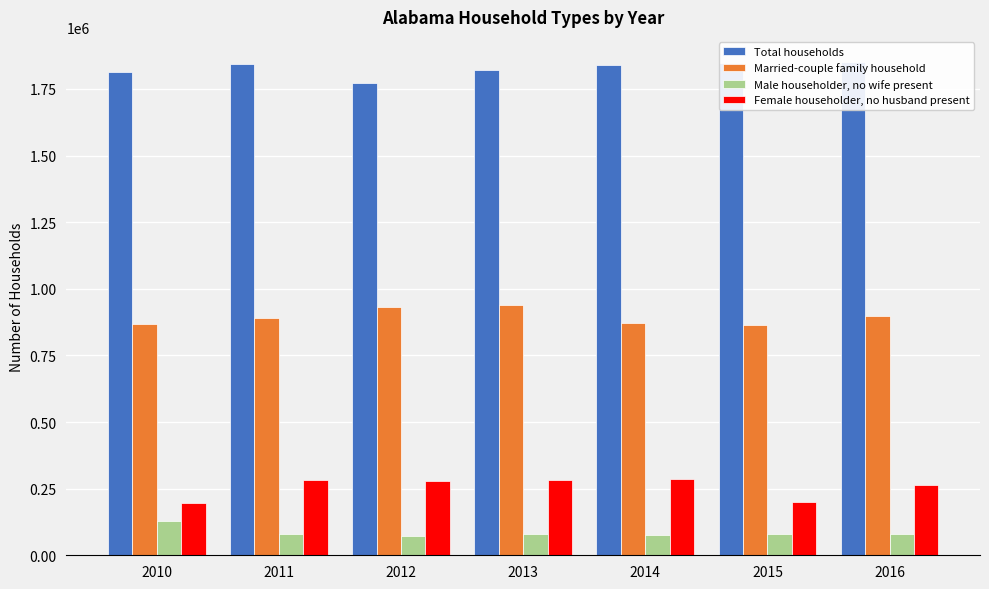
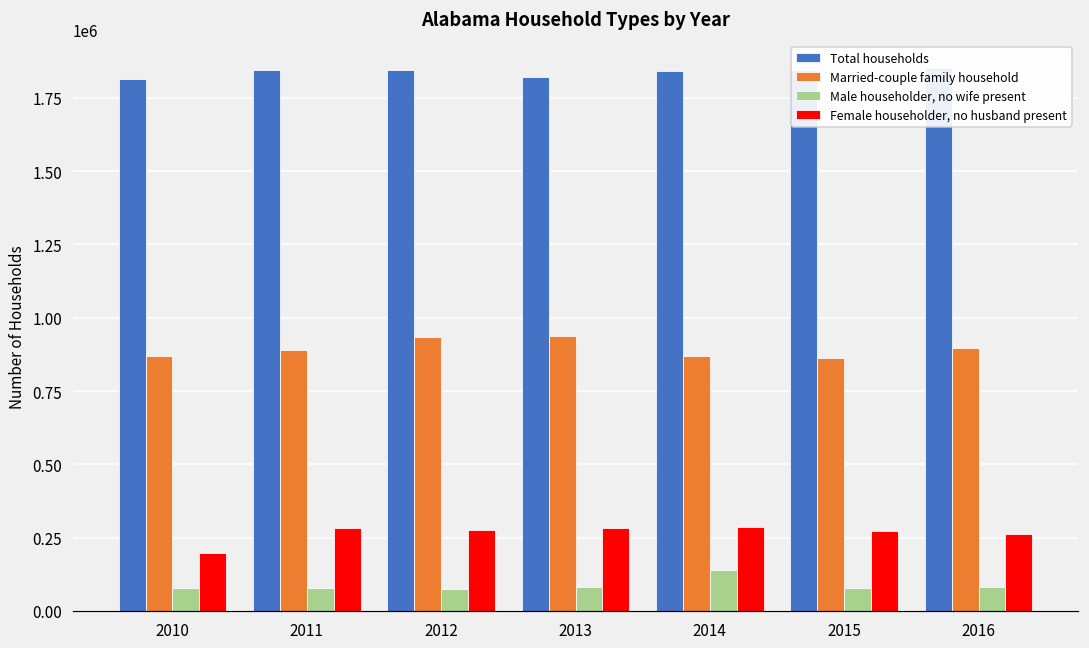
Male householder, no wife present, 2010: 130000 -> 80000
Total households, 2012: 1770000 -> 1850000
Male householder, no wife present, 2014: 80000 -> 140000
Female householder, no husband present, 2015: 200000 -> 270000
